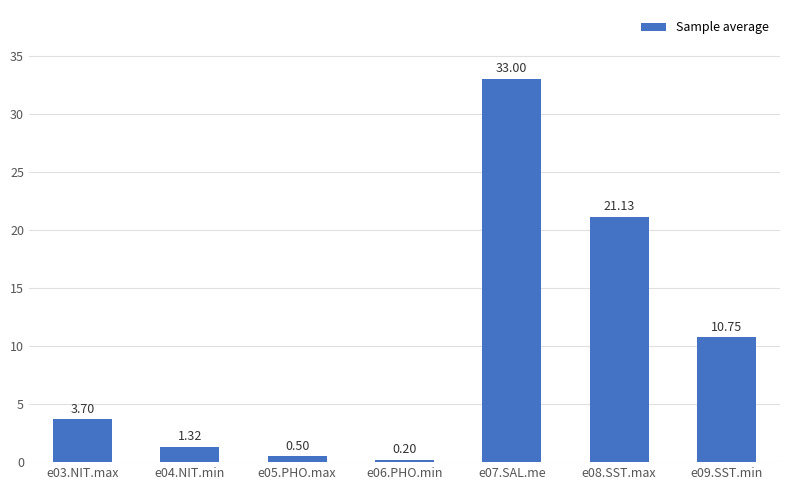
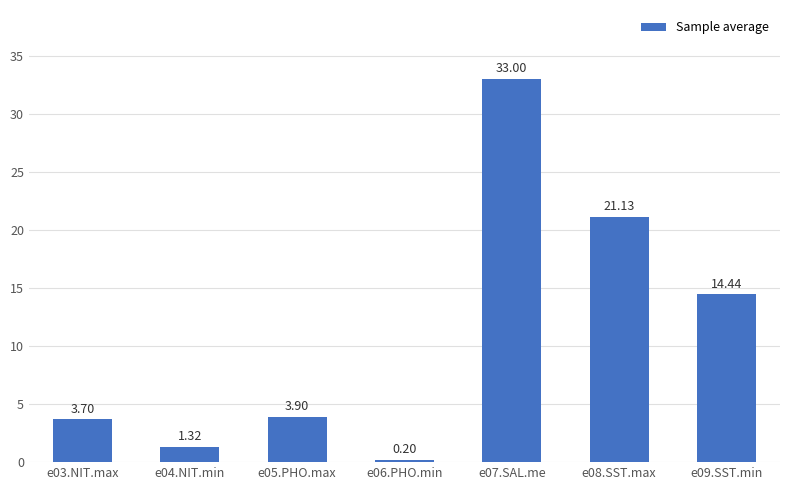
e05.PHO.max: 0.50 -> 3.90
e09.SST.min: 10.75 -> 14.44
